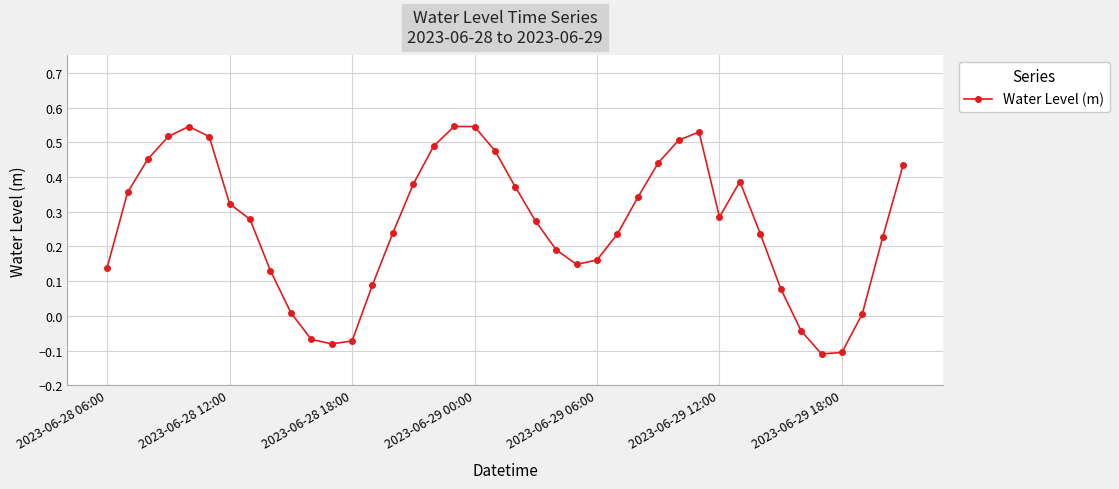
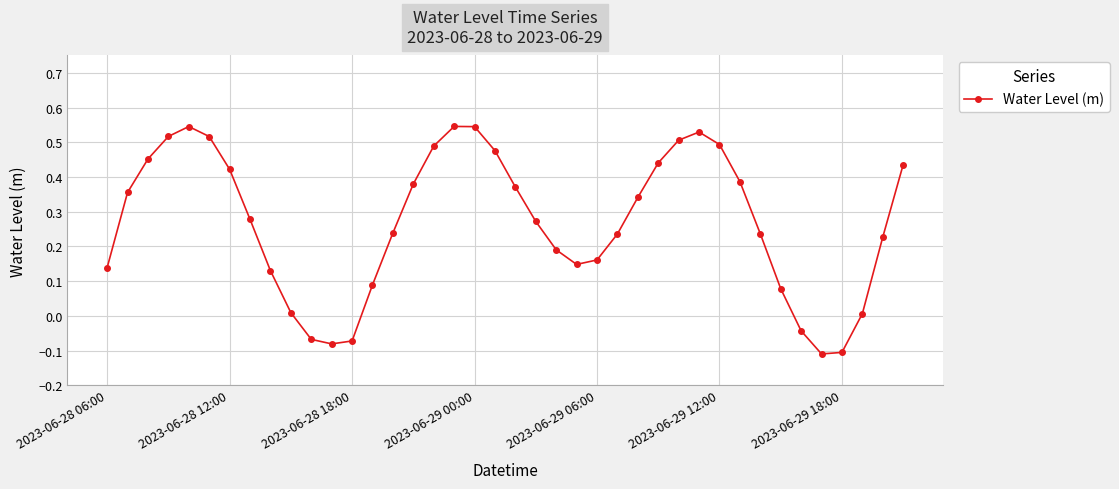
2023-06-28 12:00: 0.32 -> 0.42
2023-06-29 12:00: 0.28 -> 0.49
